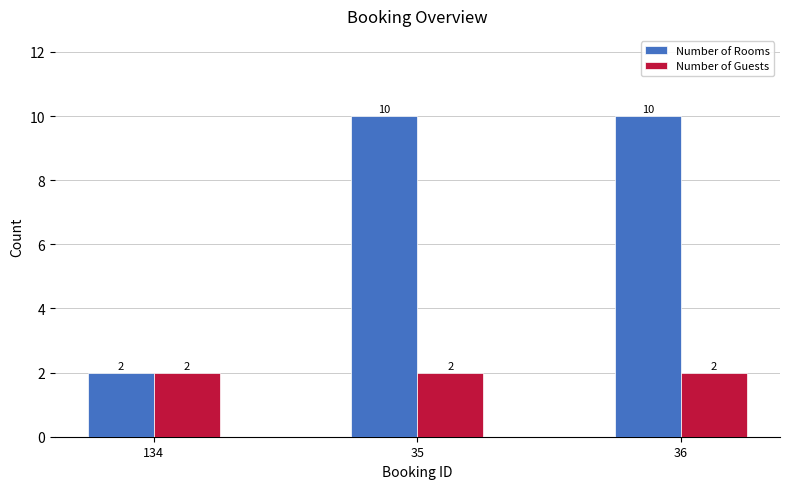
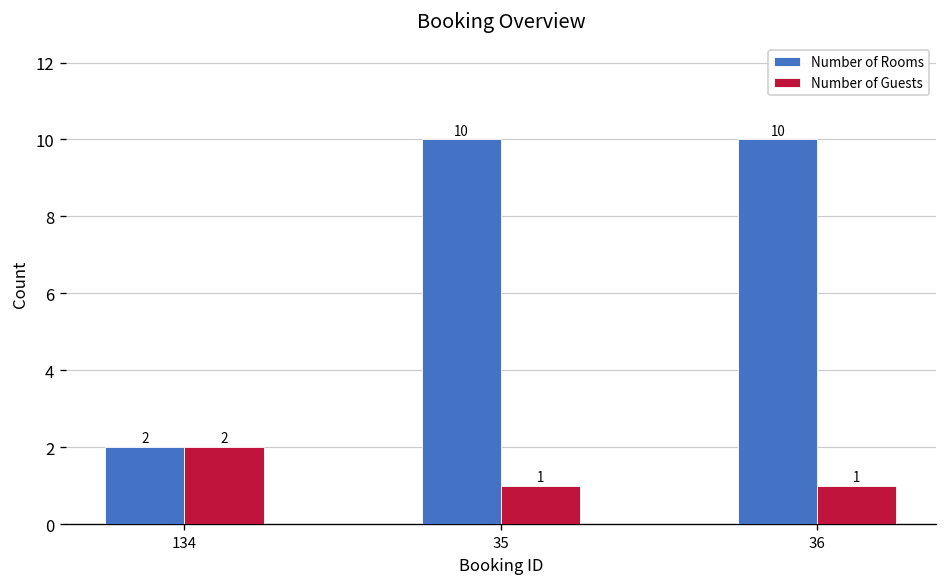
Number of Guests, 35: 2 -> 1
Number of Guests, 36: 2 -> 1
